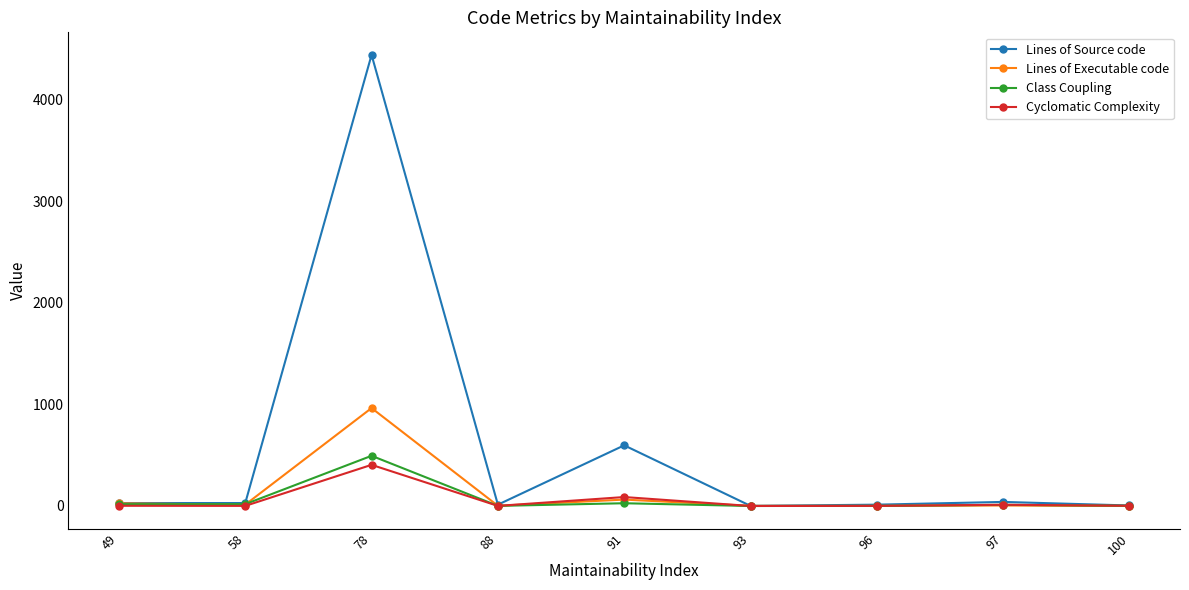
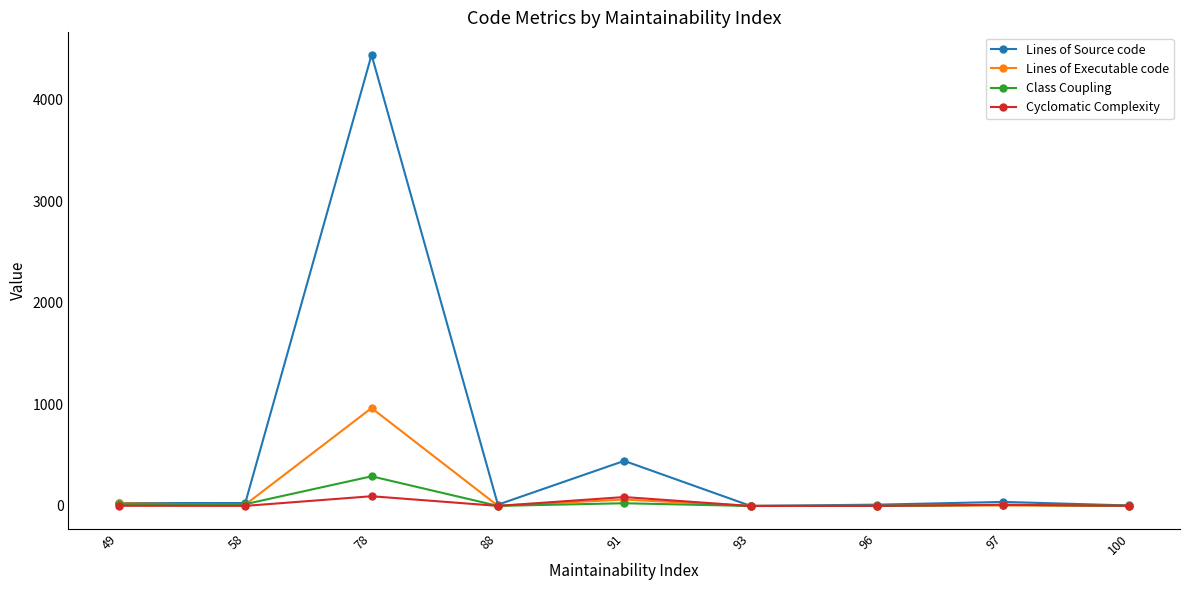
Class Coupling, 78: 490 -> 290
Cyclomatic Complexity, 78: 410 -> 100
Lines of Source code, 91: 600 -> 440
